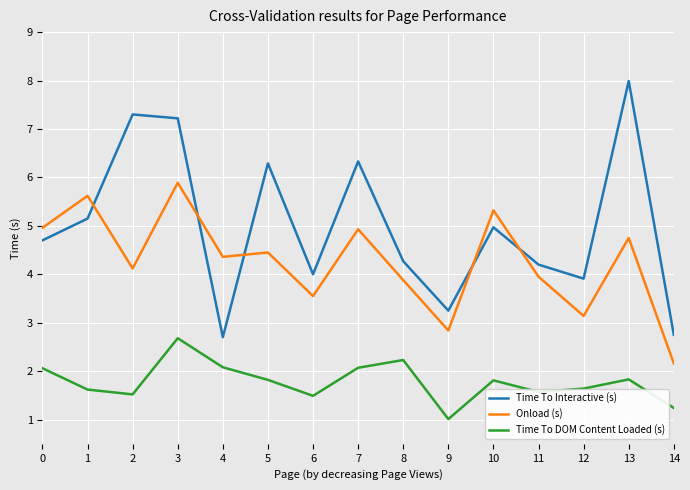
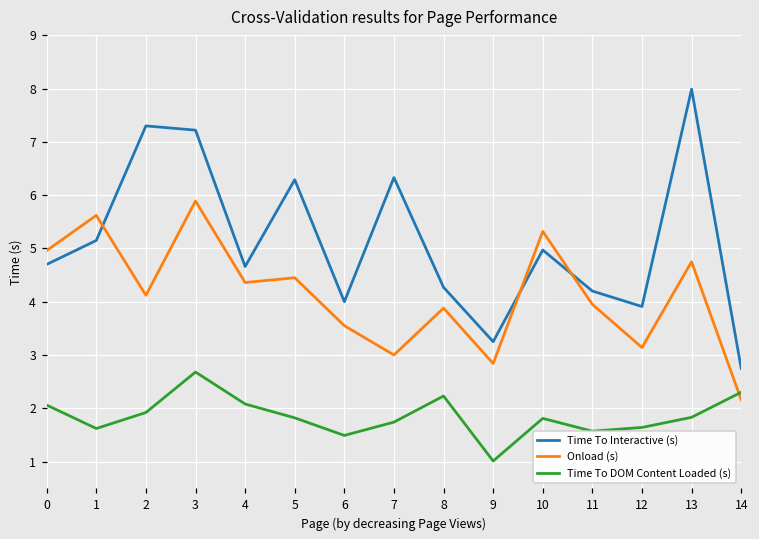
Time To DOM Content Loaded (s), 2: 1.5 -> 1.9
Time To Interactive (s), 4: 2.7 -> 4.7
Onload (s), 7: 4.9 -> 3.0
Time To DOM Content Loaded (s), 7: 2.1 -> 1.7
Time To DOM Content Loaded (s), 14: 1.2 -> 2.3
